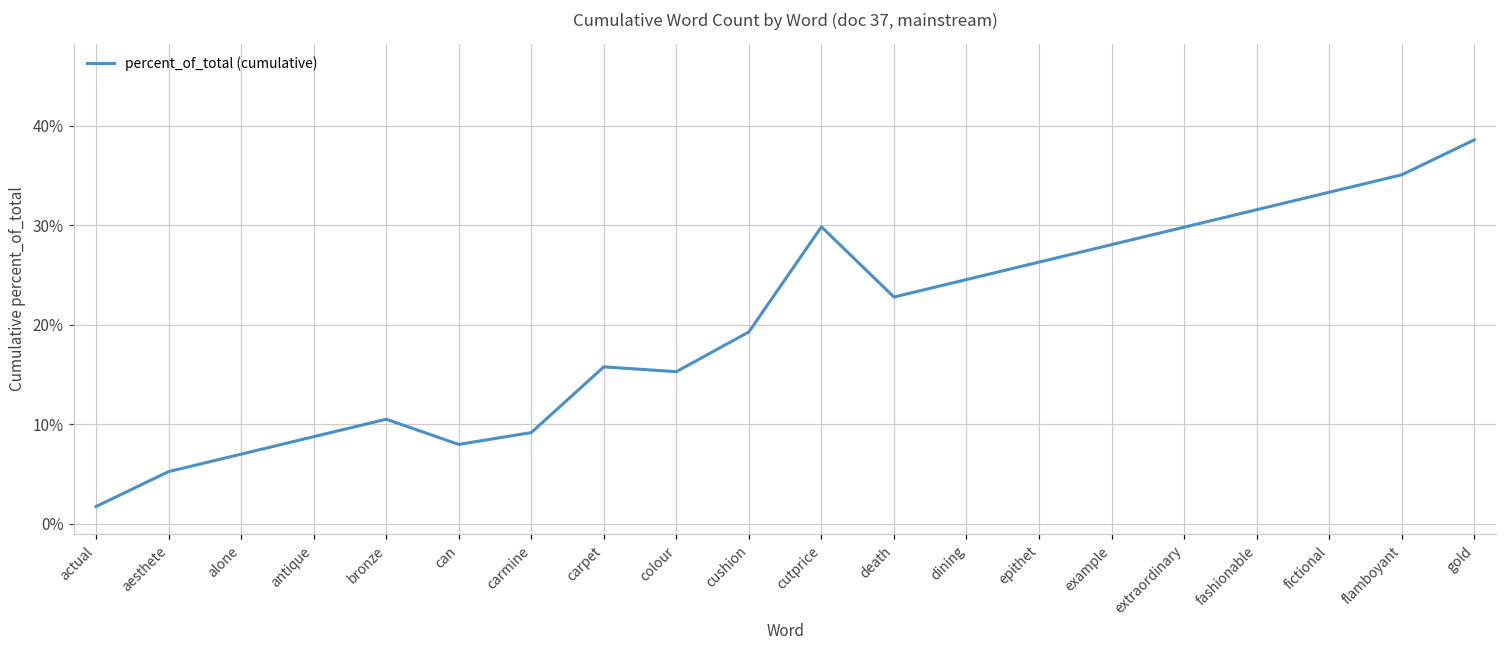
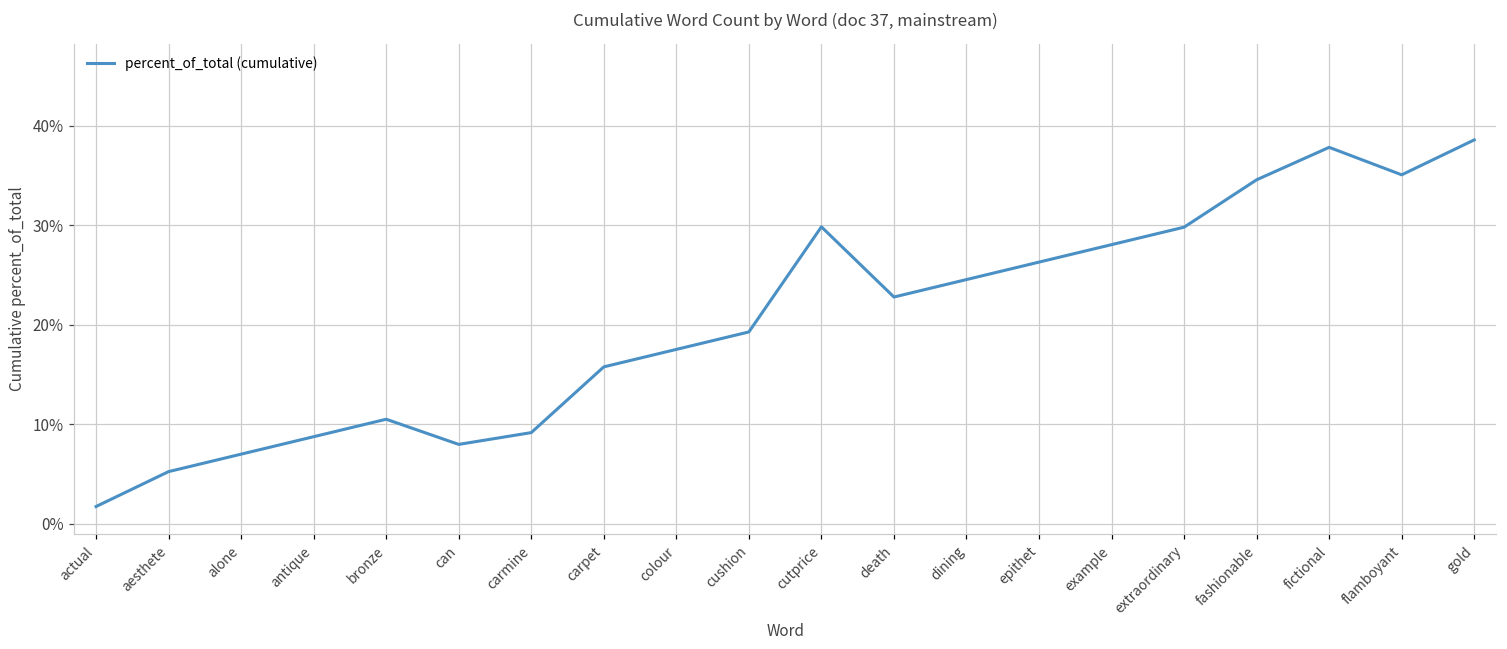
colour: 15% -> 18%
fashionable: 32% -> 35%
fictional: 33% -> 38%
